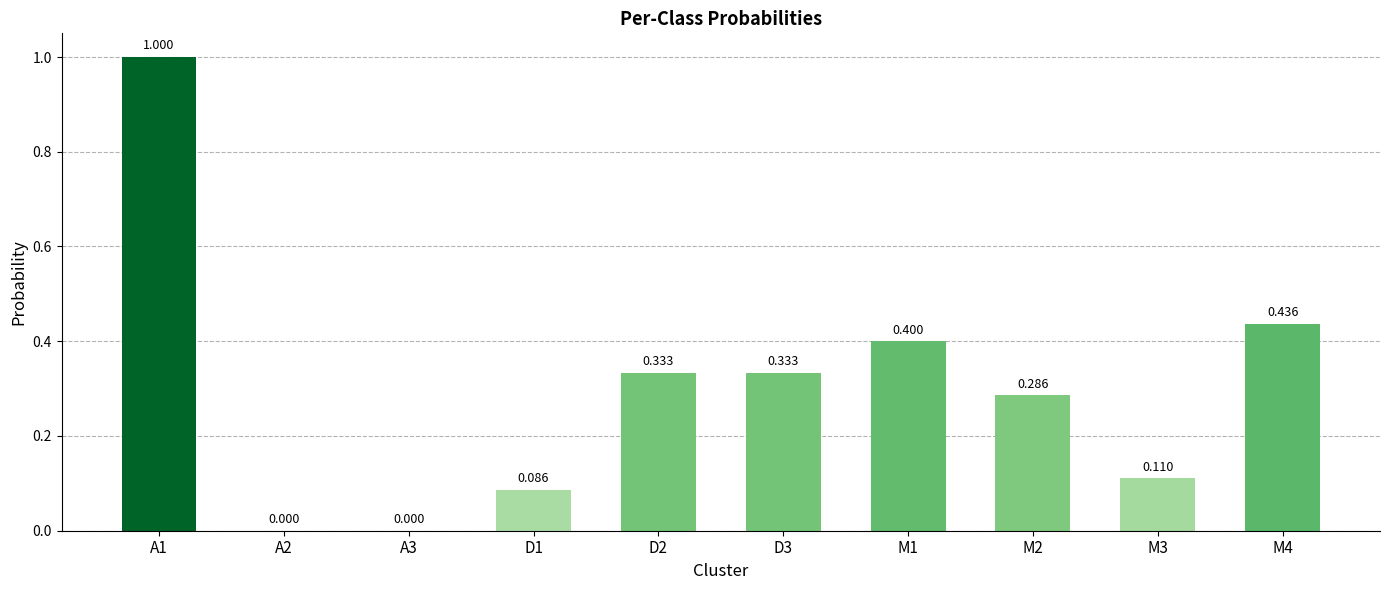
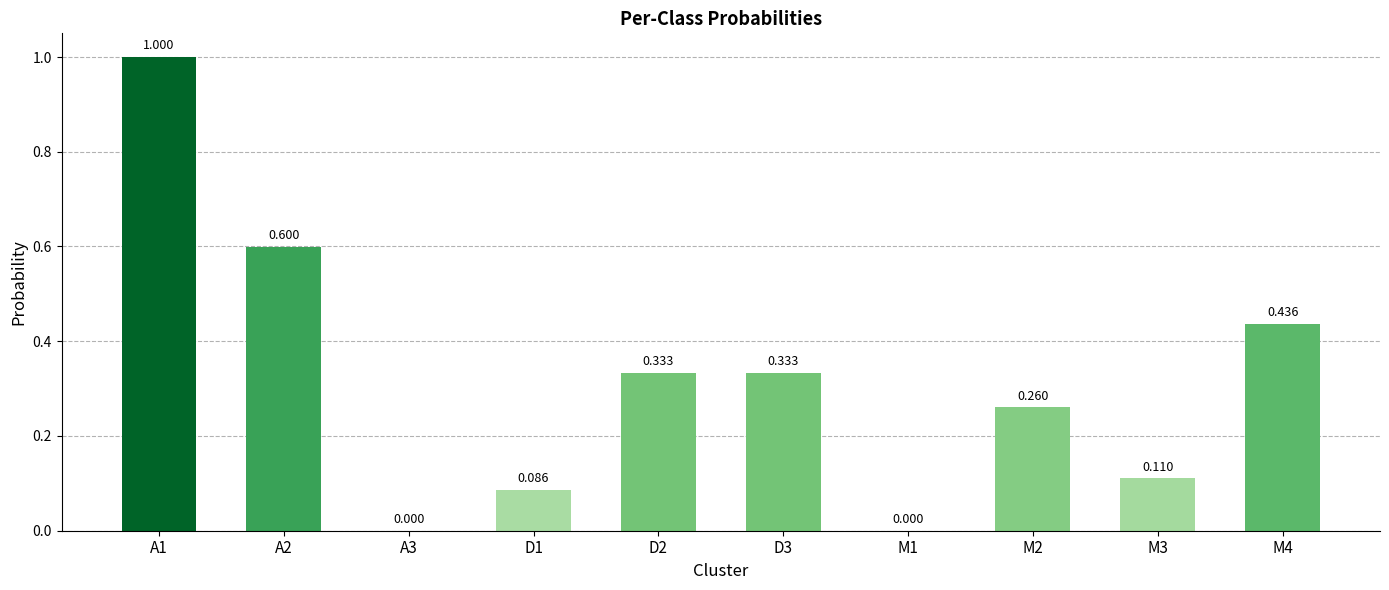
A2: 0.000 -> 0.600
M1: 0.400 -> 0.000
M2: 0.286 -> 0.260
